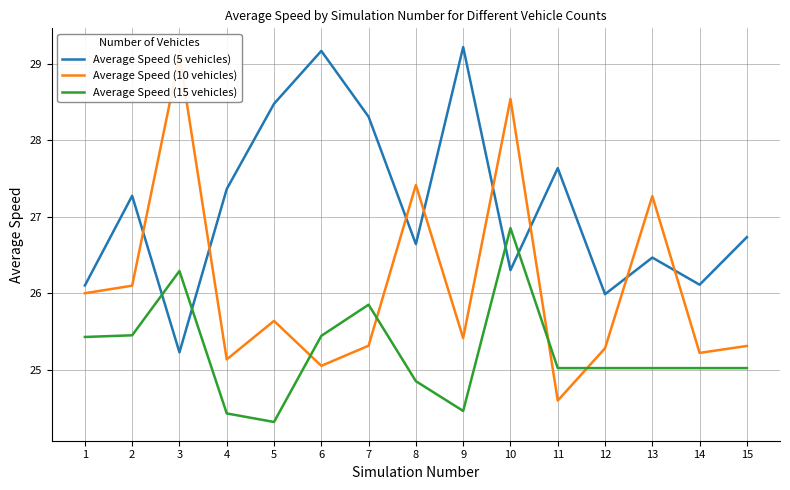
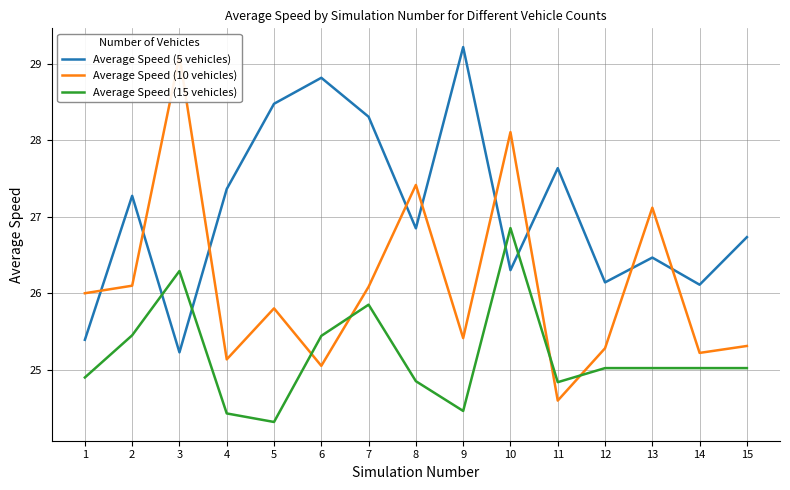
Average Speed (5 vehicles), 1: 26.1 -> 25.4
Average Speed (15 vehicles), 1: 25.4 -> 24.9
Average Speed (10 vehicles), 5: 25.6 -> 25.8
Average Speed (5 vehicles), 6: 29.2 -> 28.8
Average Speed (10 vehicles), 7: 25.3 -> 26.1
Average Speed (5 vehicles), 8: 26.6 -> 26.9
Average Speed (10 vehicles), 10: 28.5 -> 28.1
Average Speed (15 vehicles), 11: 25.0 -> 24.8
Average Speed (5 vehicles), 12: 26.0 -> 26.1
Average Speed (10 vehicles), 13: 27.3 -> 27.1
